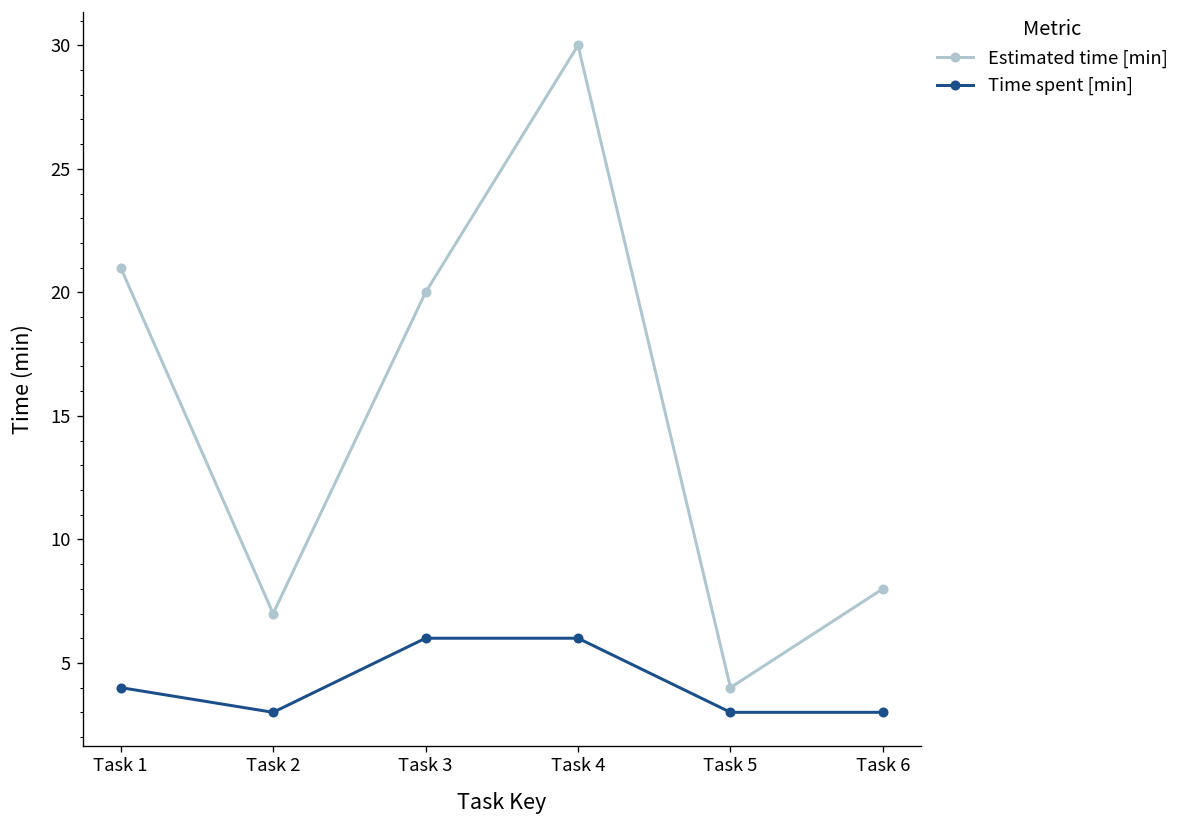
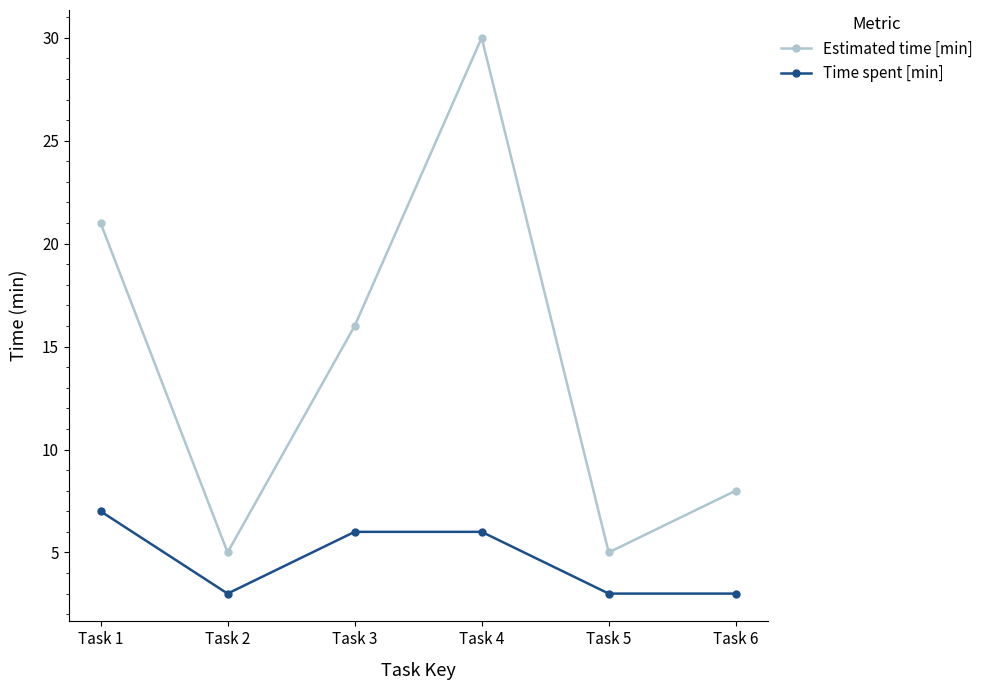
Time spent [min], Task 1: 4 -> 7
Estimated time [min], Task 2: 7 -> 5
Estimated time [min], Task 3: 20 -> 16
Estimated time [min], Task 5: 4 -> 5
